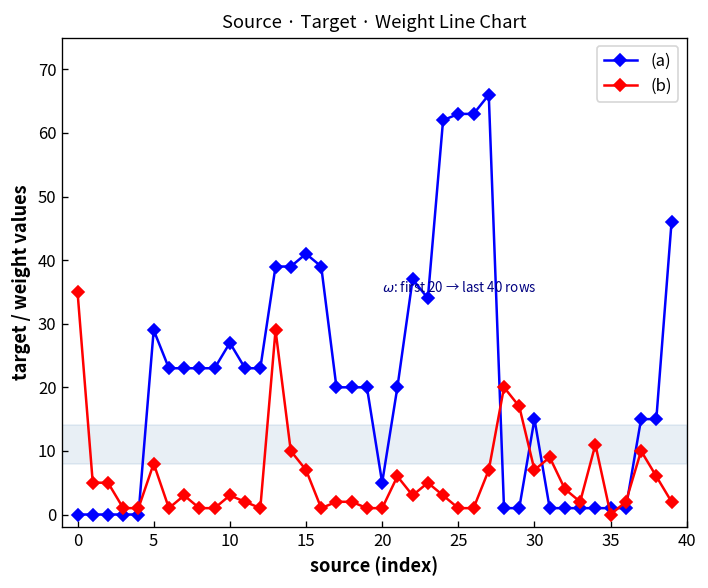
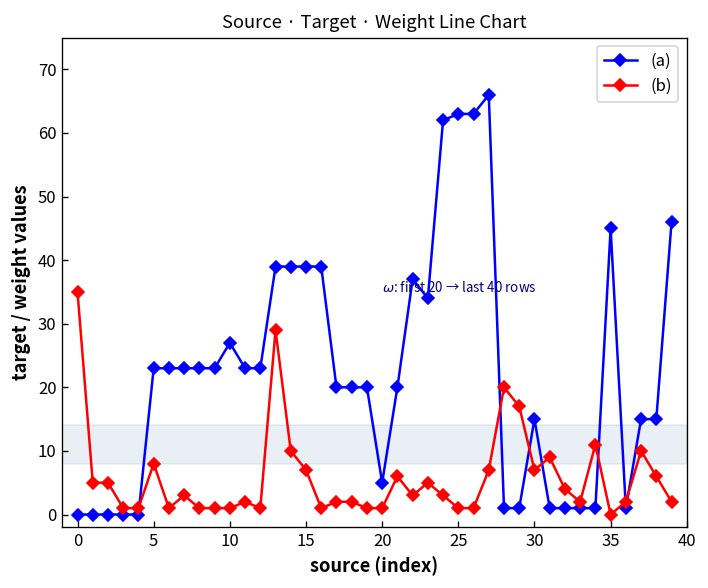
(a), 5: 29 -> 23
(b), 10: 3 -> 1
(a), 15: 41 -> 39
(a), 35: 1 -> 45
